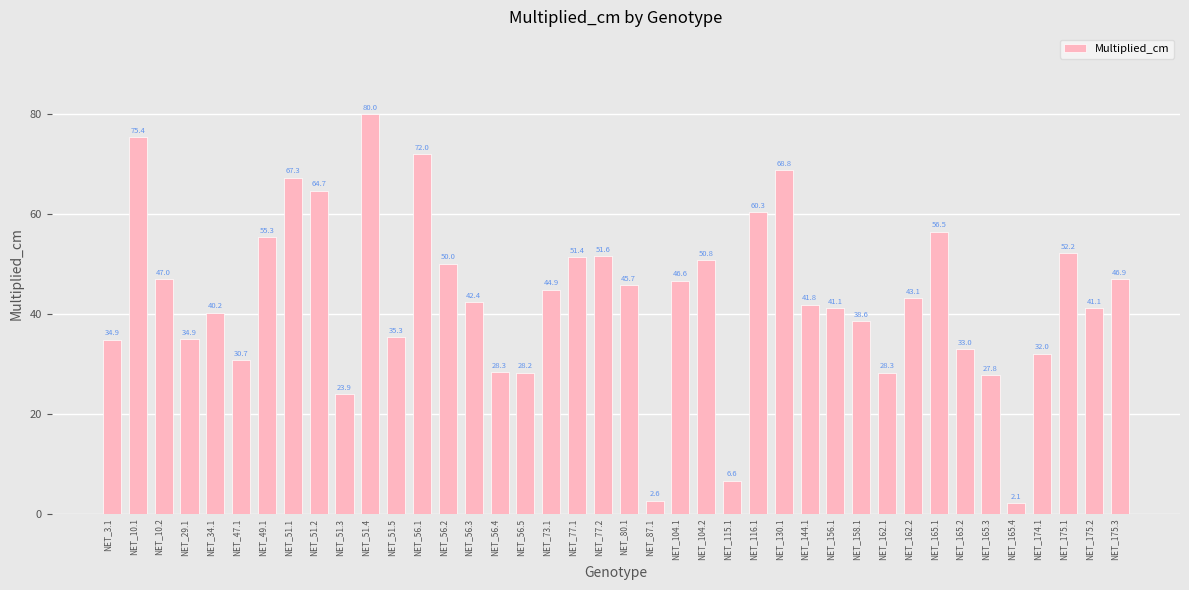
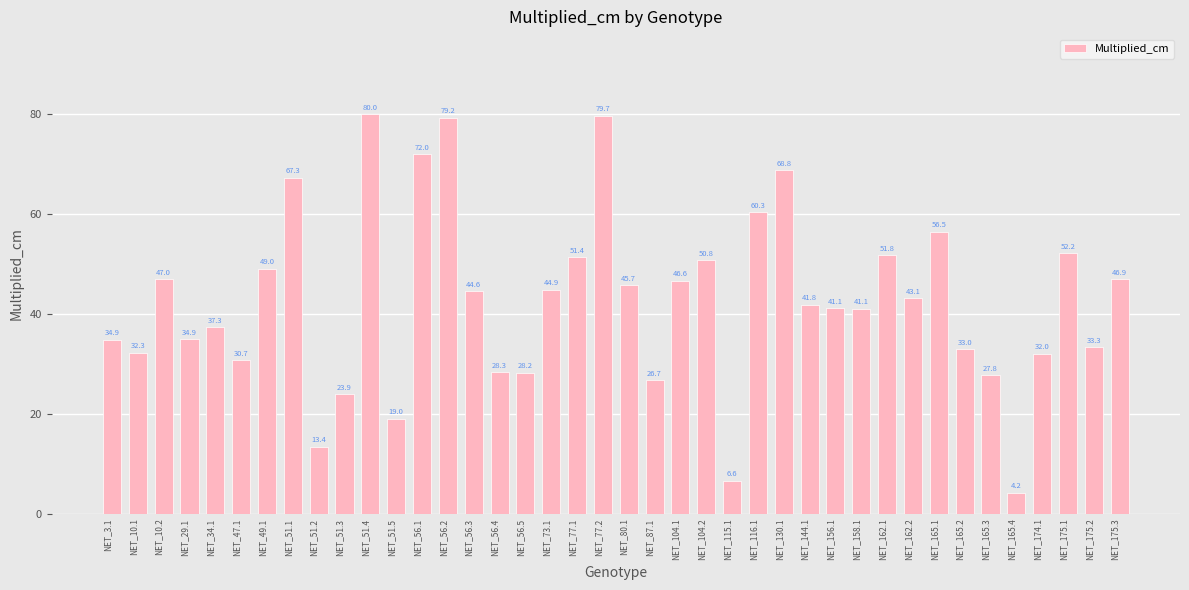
NET_10.1: 75.4 -> 32.3
NET_34.1: 40.2 -> 37.3
NET_49.1: 55.3 -> 49.0
NET_51.2: 64.7 -> 13.4
NET_51.5: 35.3 -> 19.0
NET_56.2: 50.0 -> 79.2
NET_56.3: 42.4 -> 44.6
NET_77.2: 51.6 -> 79.7
NET_87.1: 2.6 -> 26.7
NET_158.1: 38.6 -> 41.1
NET_162.1: 28.3 -> 51.8
NET_165.4: 2.1 -> 4.2
NET_175.2: 41.1 -> 33.3
